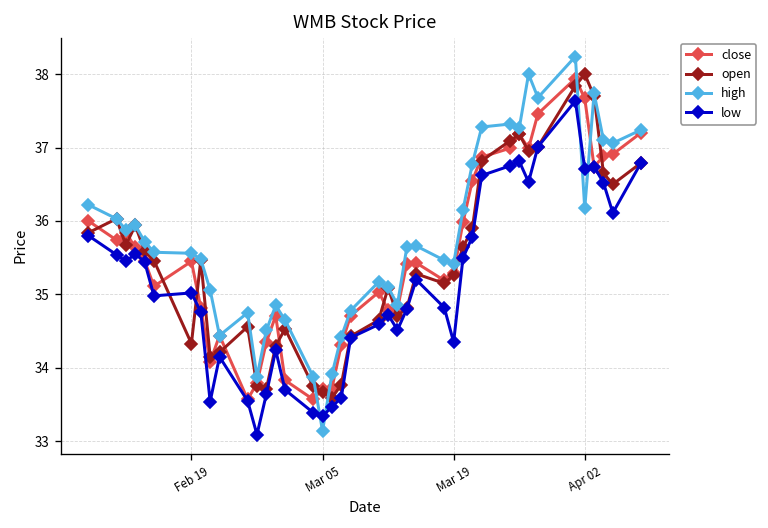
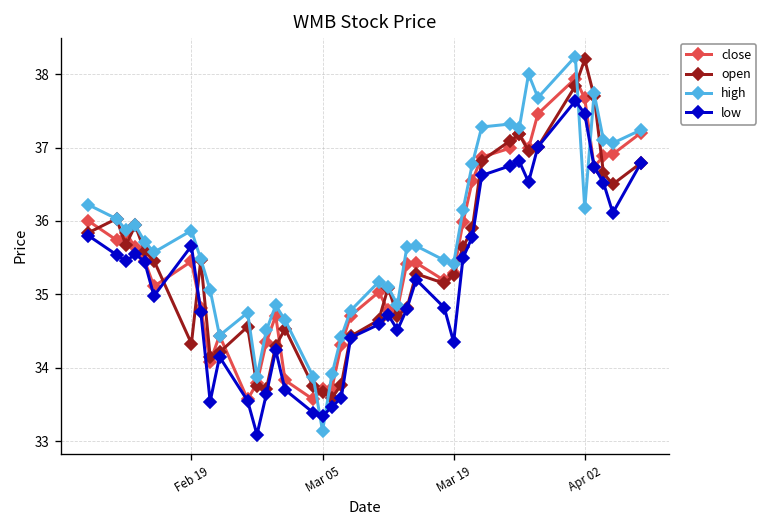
high, Feb 19: 35.6 -> 35.9
low, Feb 19: 35.0 -> 35.7
open, Apr 02: 38.0 -> 38.2
low, Apr 02: 36.7 -> 37.5
